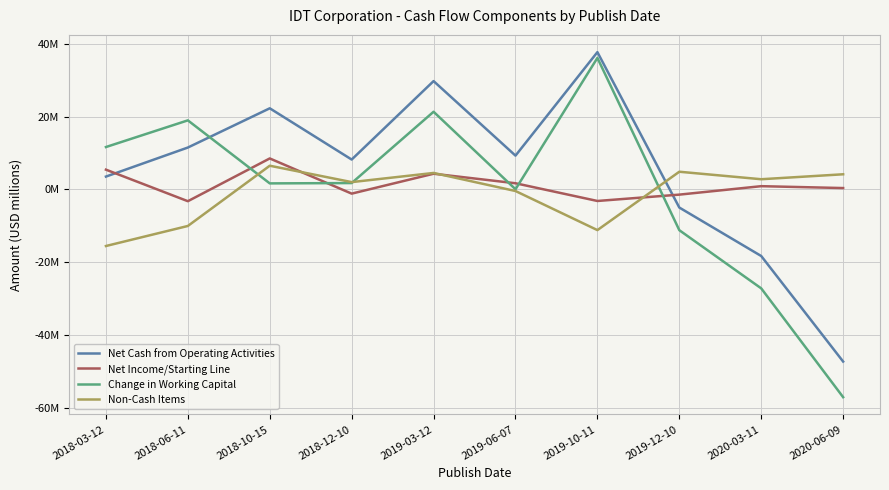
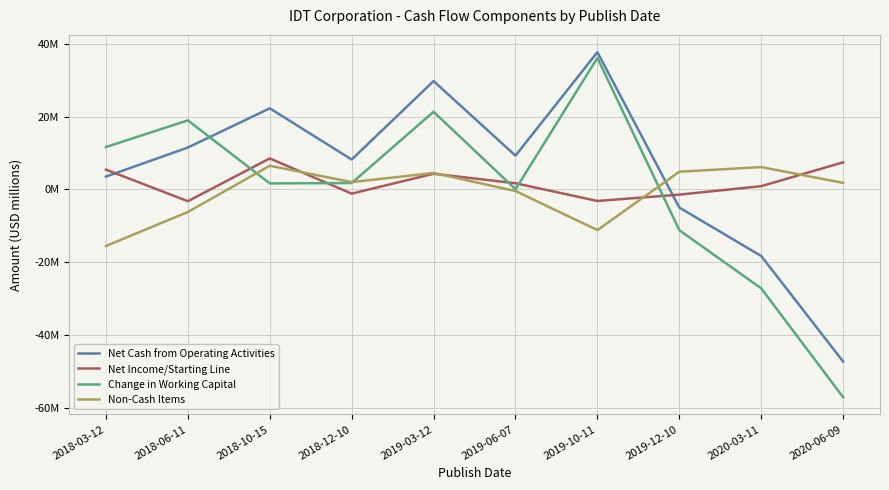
Non-Cash Items, 2018-06-11: -10000000 -> -6000000
Non-Cash Items, 2020-03-11: 3000000 -> 6000000
Net Income/Starting Line, 2020-06-09: 0 -> 7000000
Non-Cash Items, 2020-06-09: 4000000 -> 2000000
